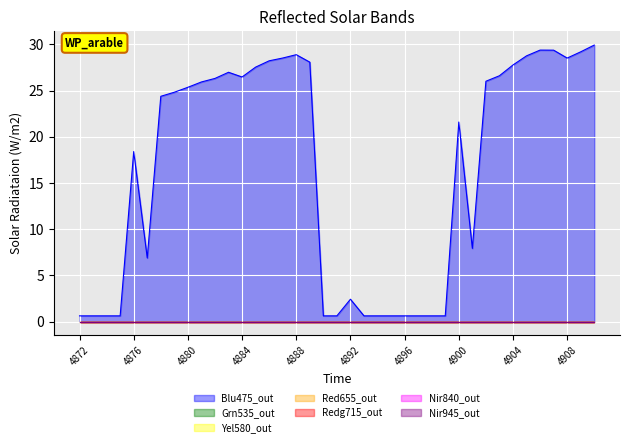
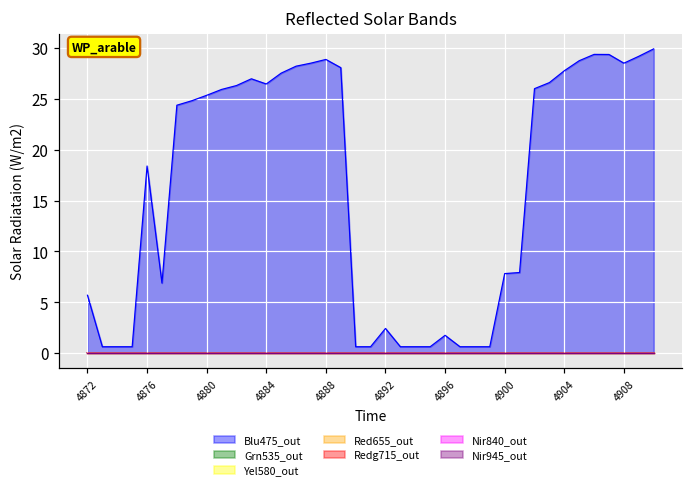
Blu475_out, 4872: 1 -> 6
Blu475_out, 4896: 1 -> 2
Blu475_out, 4900: 22 -> 8
